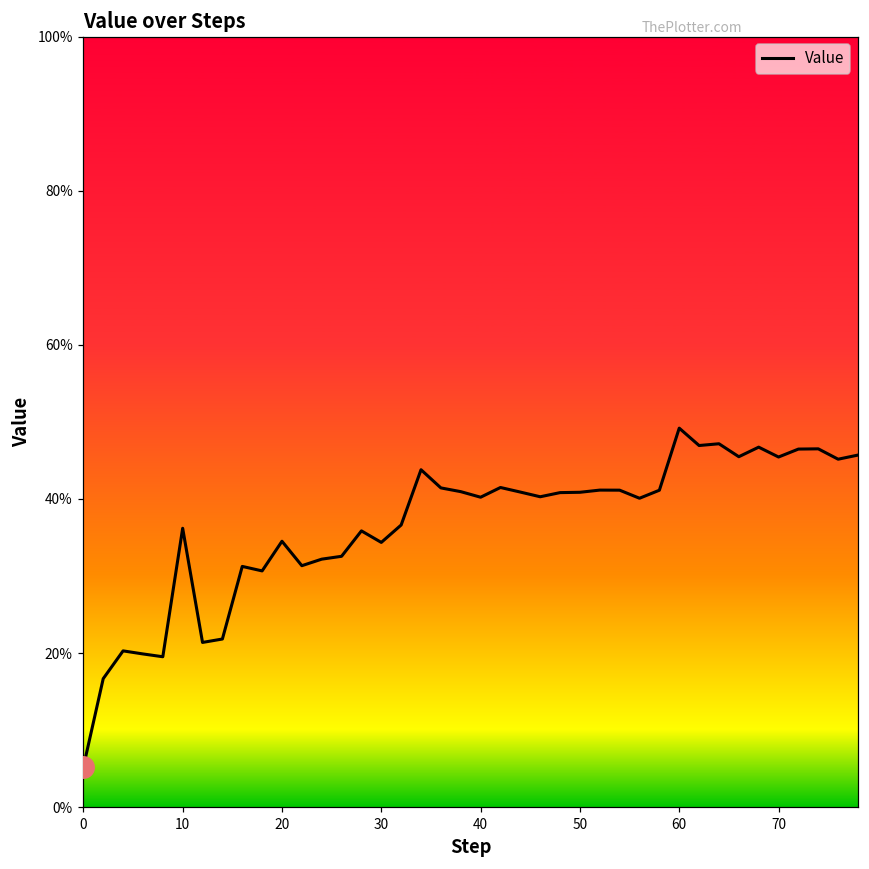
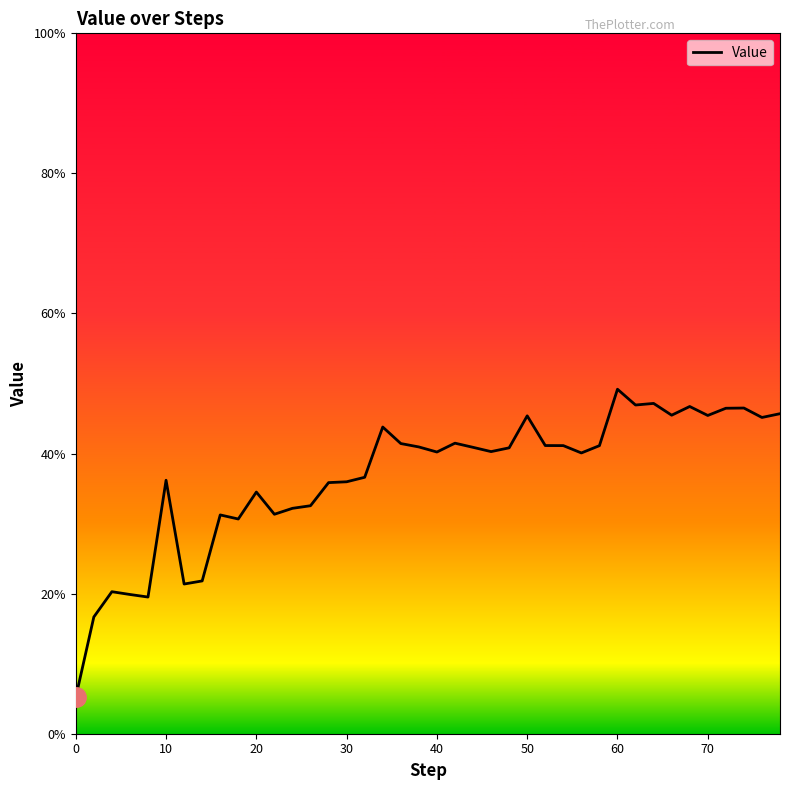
Value, 30: 34% -> 36%
Value, 50: 41% -> 45%
